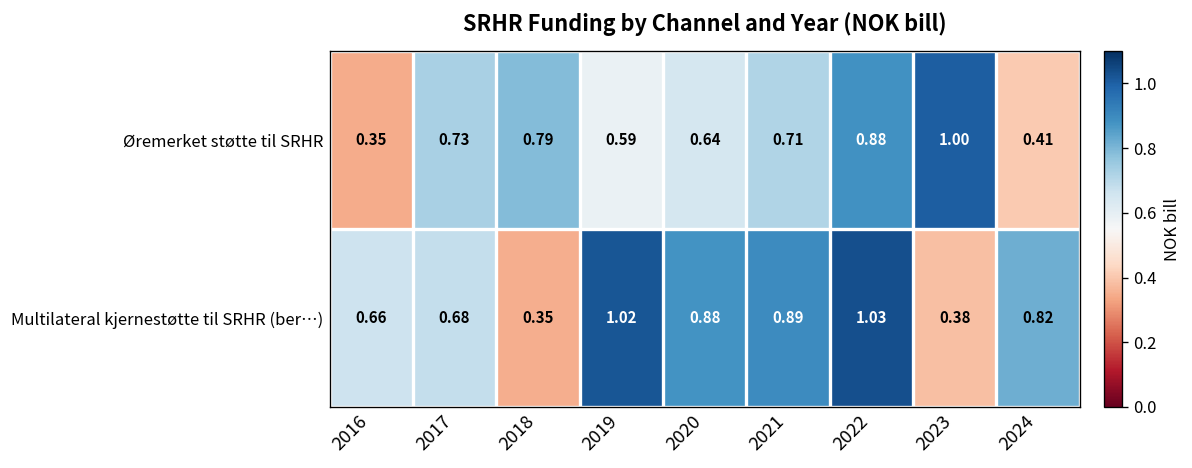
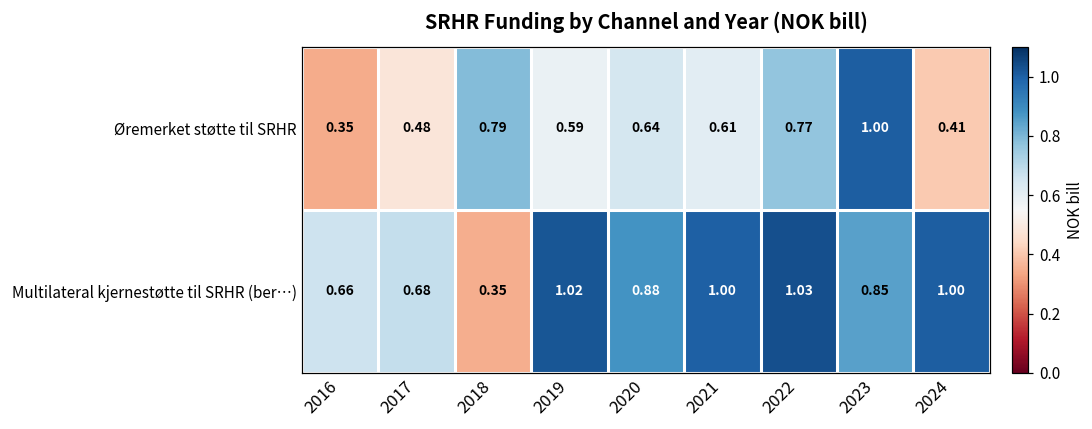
Øremerket støtte til SRHR, 2017: 0.73 -> 0.48
Øremerket støtte til SRHR, 2021: 0.71 -> 0.61
Øremerket støtte til SRHR, 2022: 0.88 -> 0.77
Multilateral kjernestøtte til SRHR (ber…), 2021: 0.89 -> 1.00
Multilateral kjernestøtte til SRHR (ber…), 2023: 0.38 -> 0.85
Multilateral kjernestøtte til SRHR (ber…), 2024: 0.82 -> 1.00
